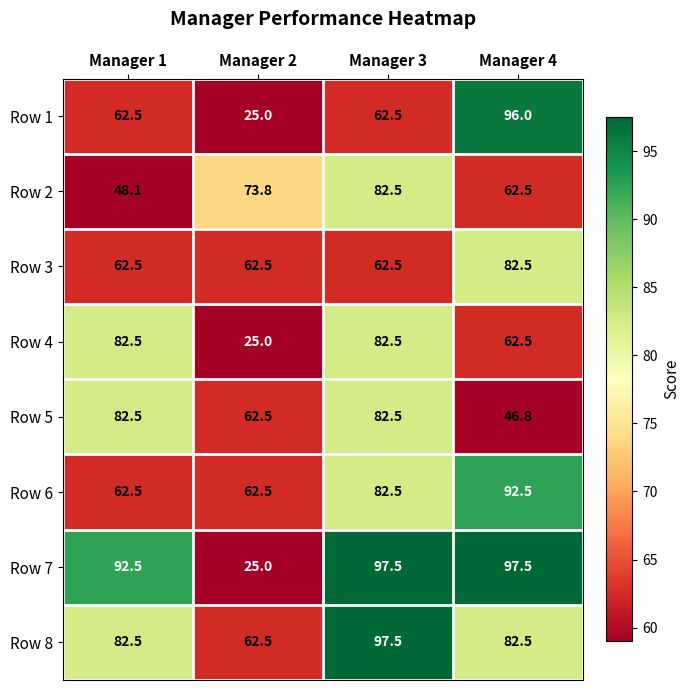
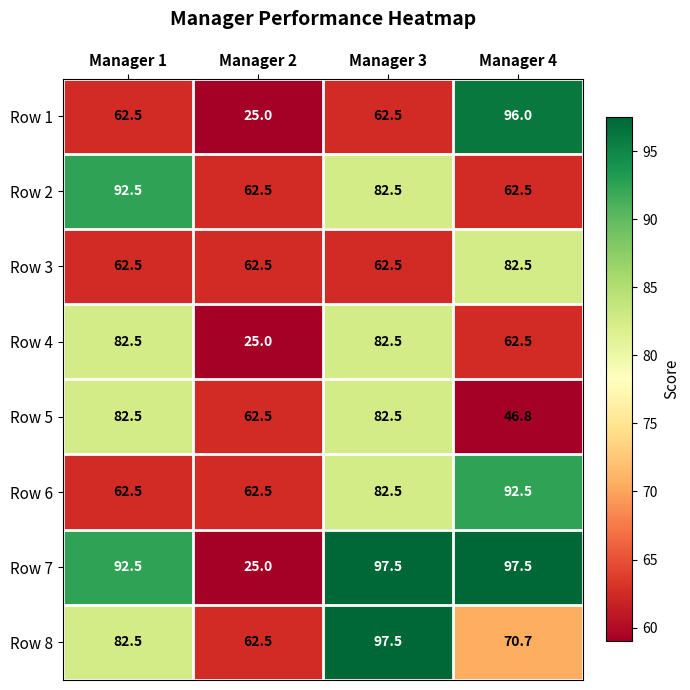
Row 2, Manager 1: 48.1 -> 92.5
Row 2, Manager 2: 73.8 -> 62.5
Row 8, Manager 4: 82.5 -> 70.7
